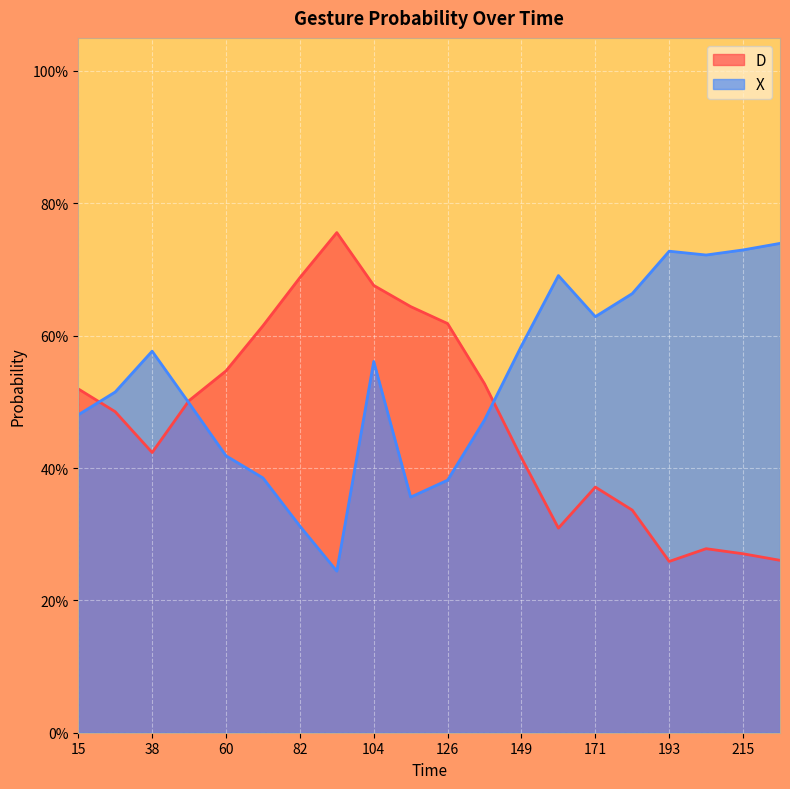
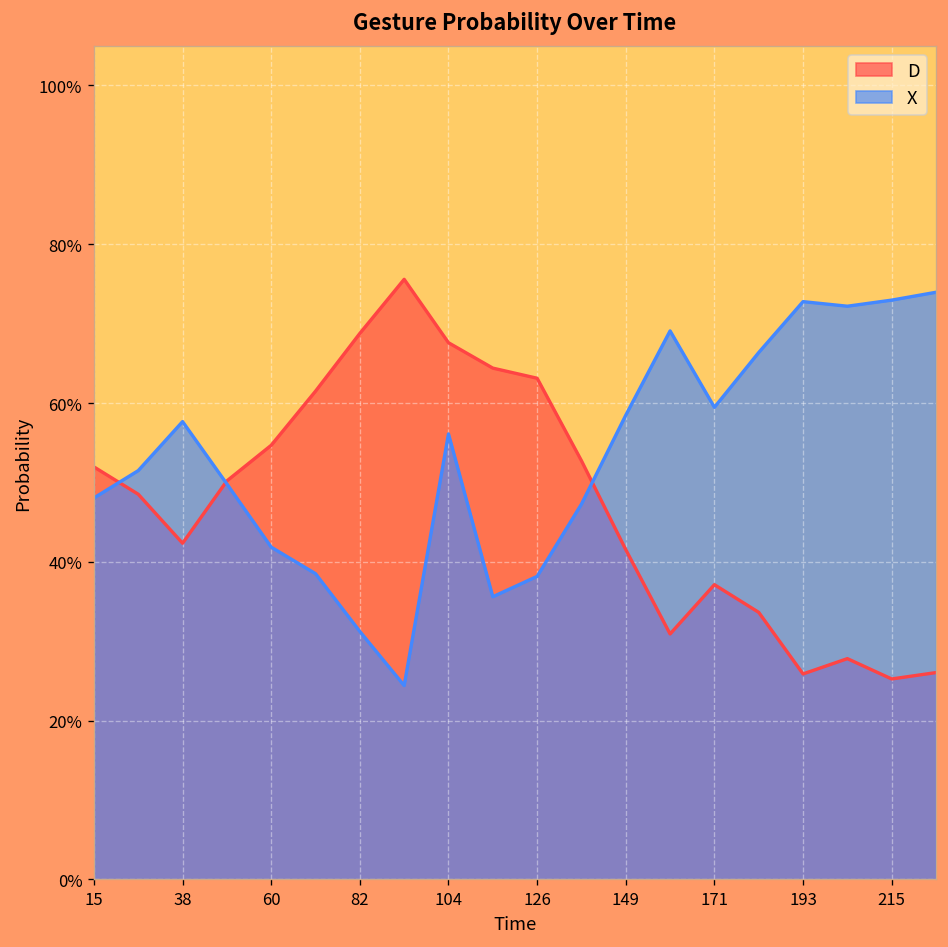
D, 126: 62% -> 63%
X, 171: 63% -> 59%
D, 215: 27% -> 25%
